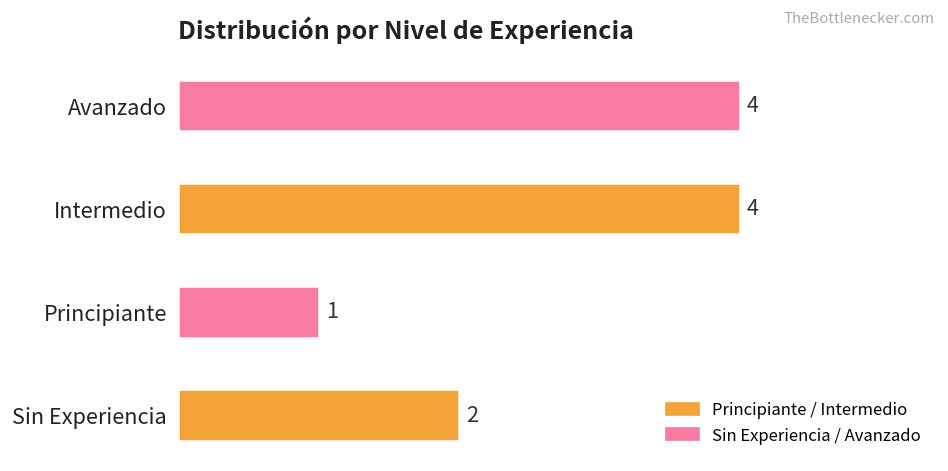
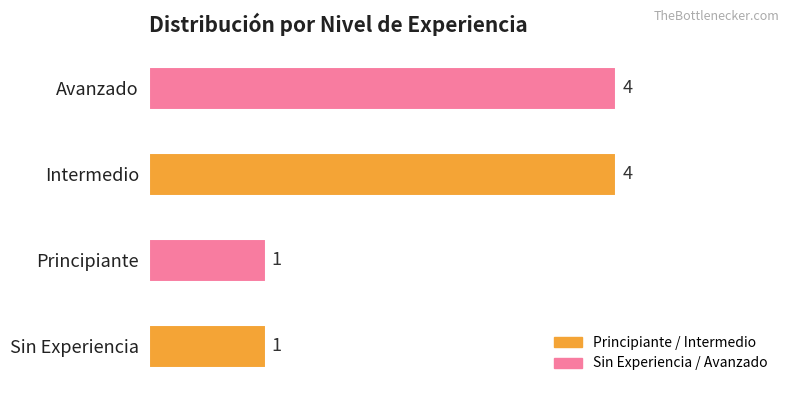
Sin Experiencia: 2 -> 1
